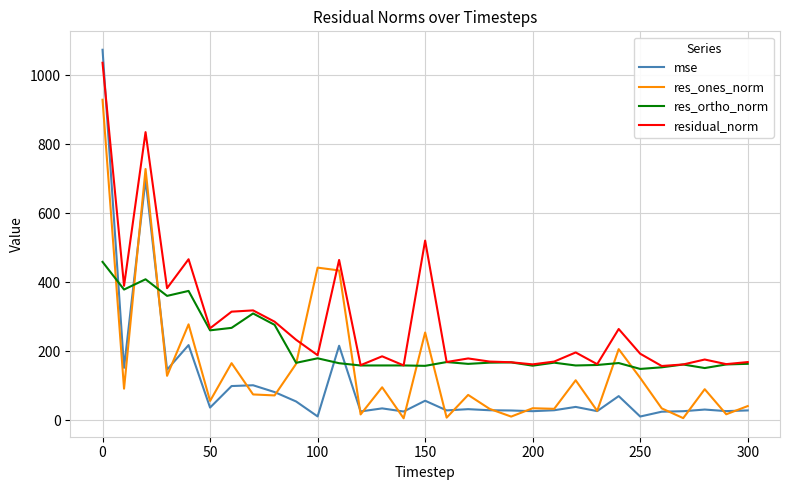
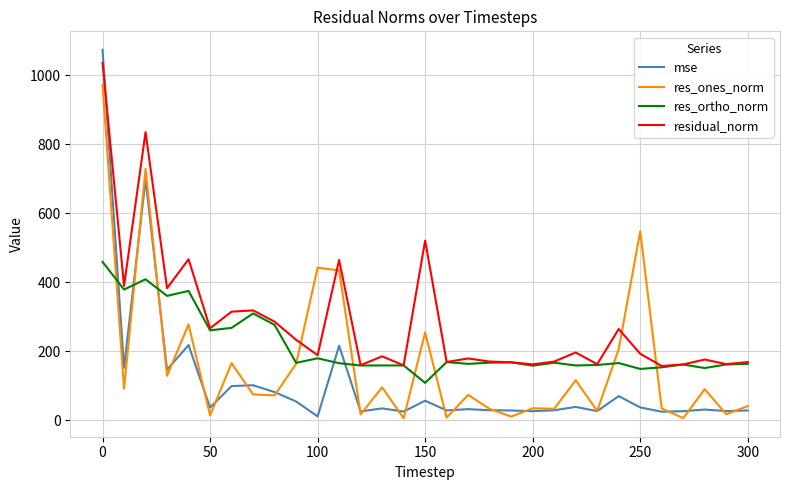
res_ones_norm, 0: 930 -> 970
res_ones_norm, 50: 60 -> 10
res_ortho_norm, 150: 160 -> 110
mse, 250: 10 -> 40
res_ones_norm, 250: 120 -> 550
